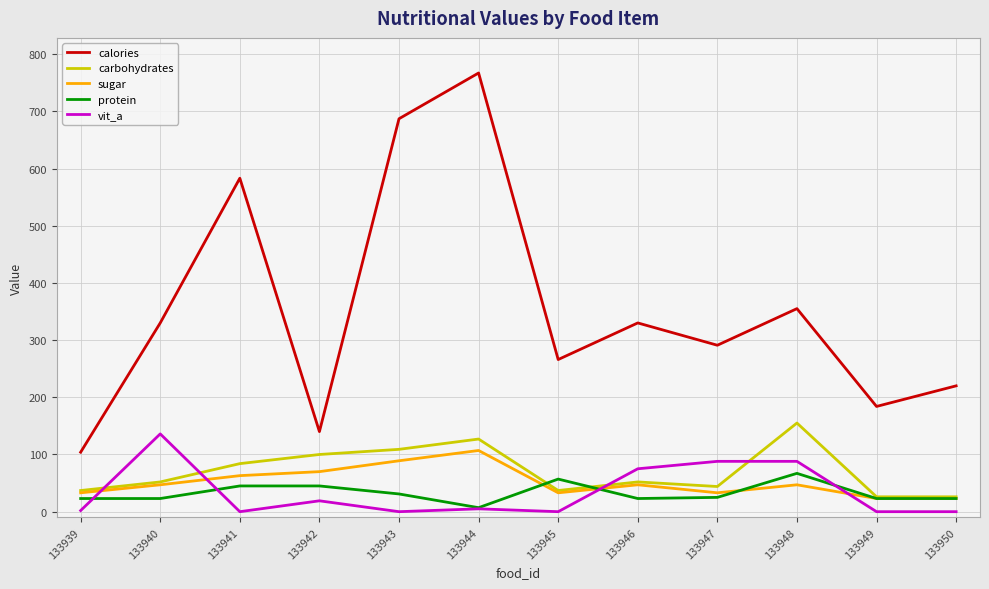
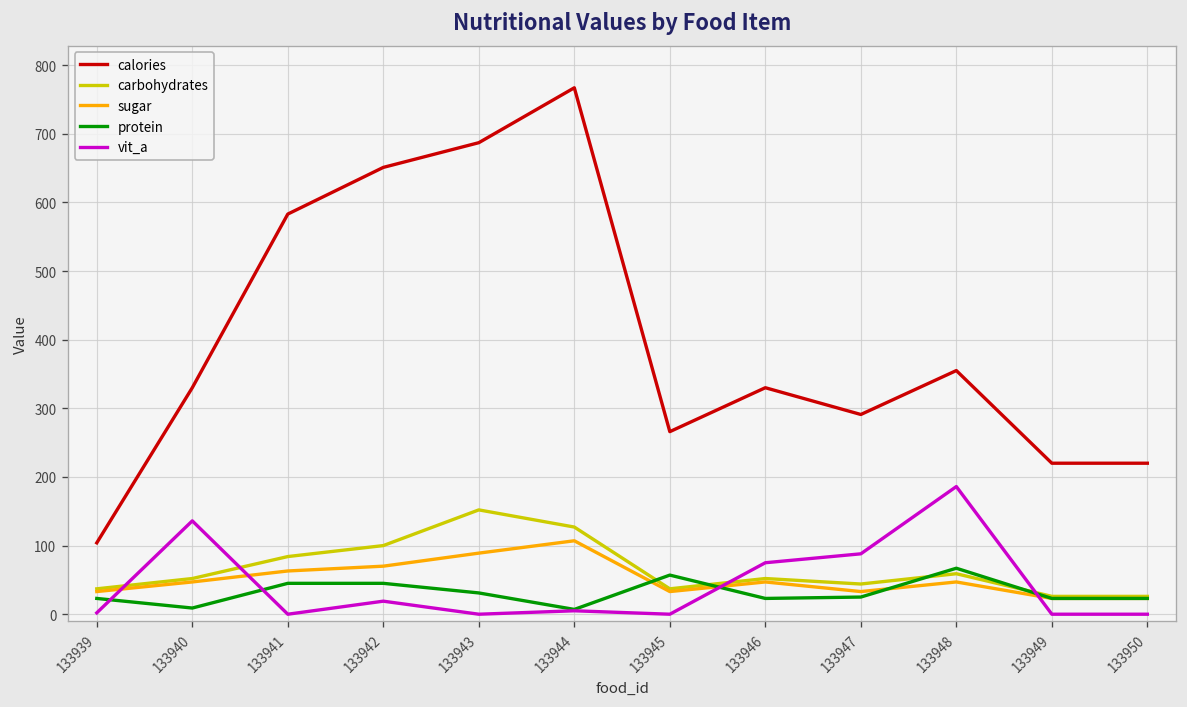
protein, 133940: 20 -> 10
calories, 133942: 140 -> 650
carbohydrates, 133943: 110 -> 150
carbohydrates, 133948: 160 -> 60
vit_a, 133948: 90 -> 190
calories, 133949: 180 -> 220
